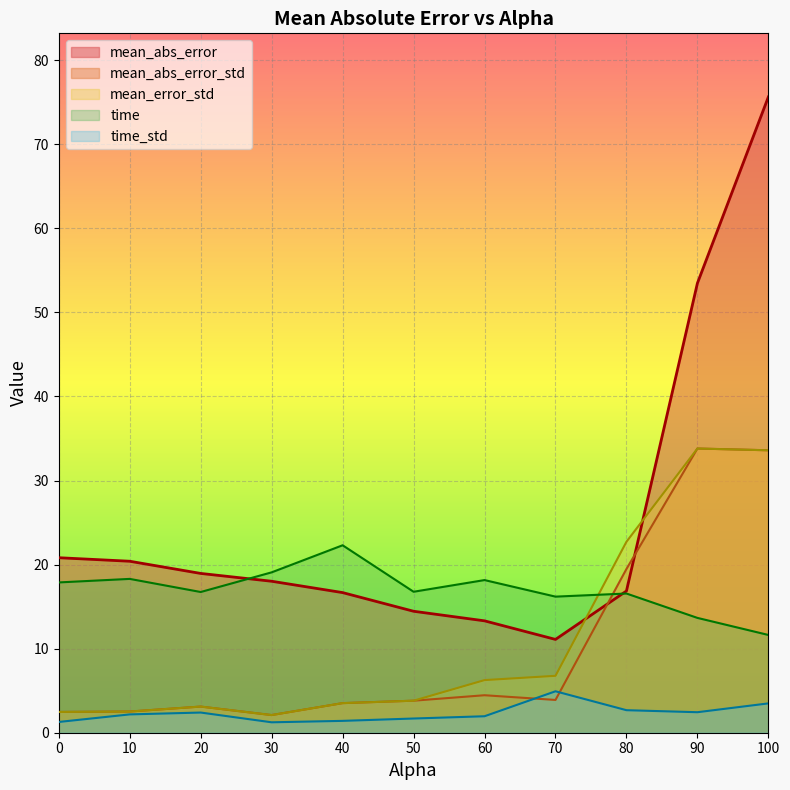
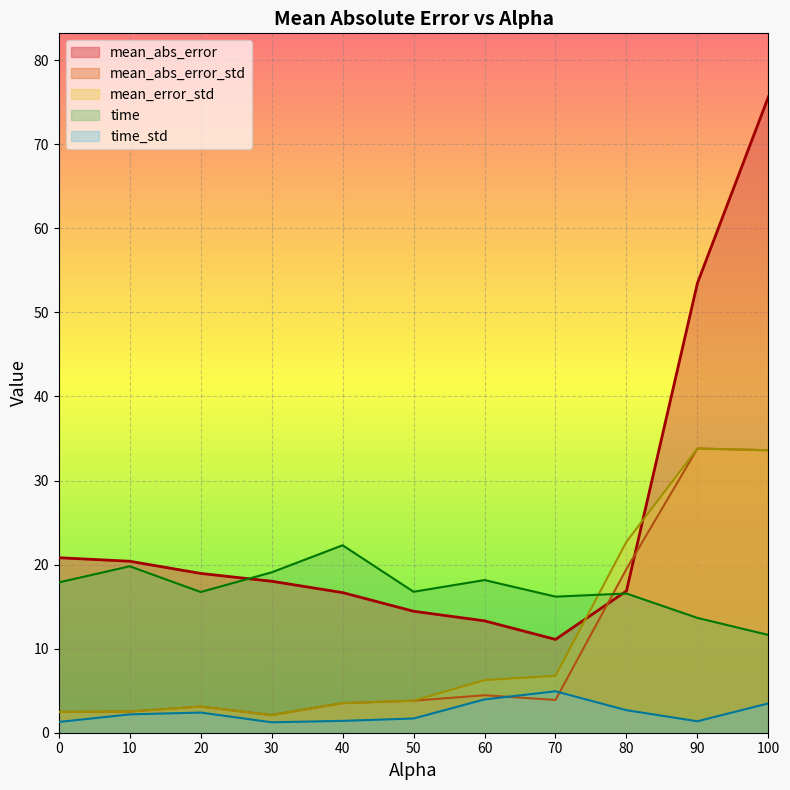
time, 10: 18 -> 20
time_std, 60: 2 -> 4
time_std, 90: 2 -> 1
